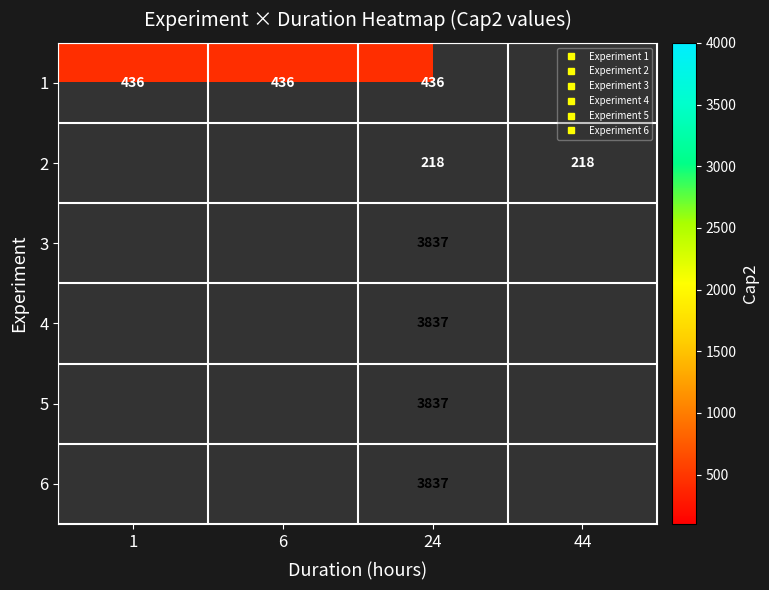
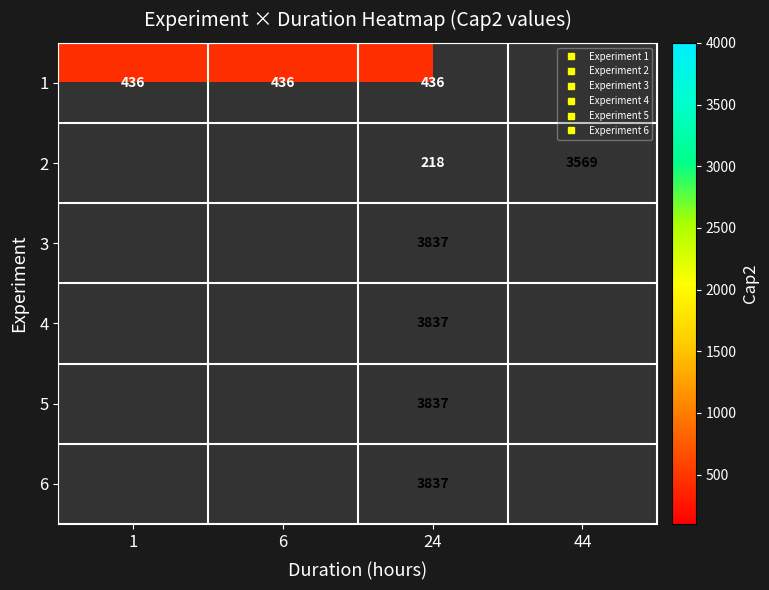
2, 44: 218 -> 3569
